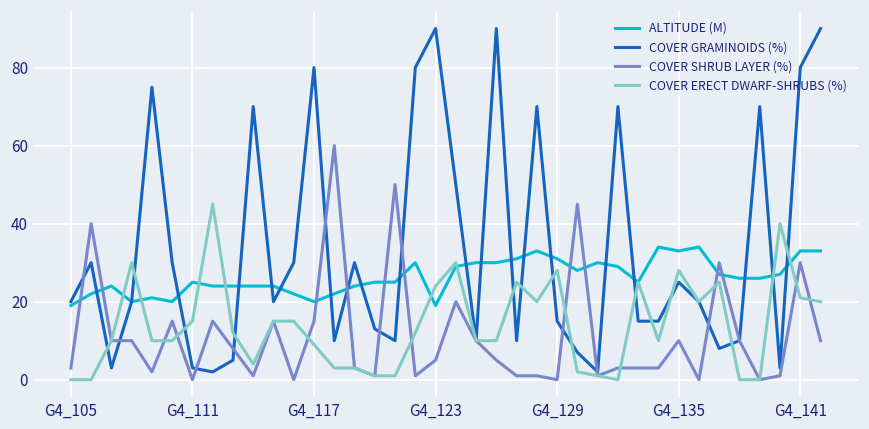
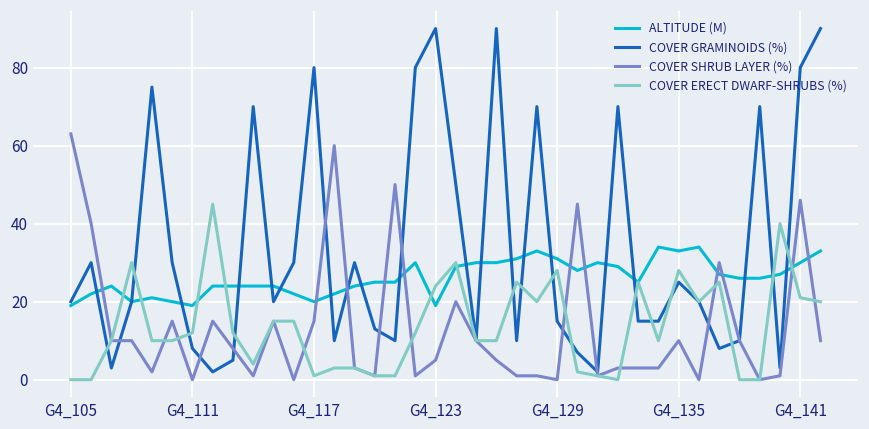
COVER SHRUB LAYER (%), G4_105: 3 -> 63
ALTITUDE (M), G4_111: 25 -> 19
COVER GRAMINOIDS (%), G4_111: 3 -> 8
COVER ERECT DWARF-SHRUBS (%), G4_111: 15 -> 12
COVER ERECT DWARF-SHRUBS (%), G4_117: 9 -> 1
ALTITUDE (M), G4_141: 33 -> 30
COVER SHRUB LAYER (%), G4_141: 30 -> 46
